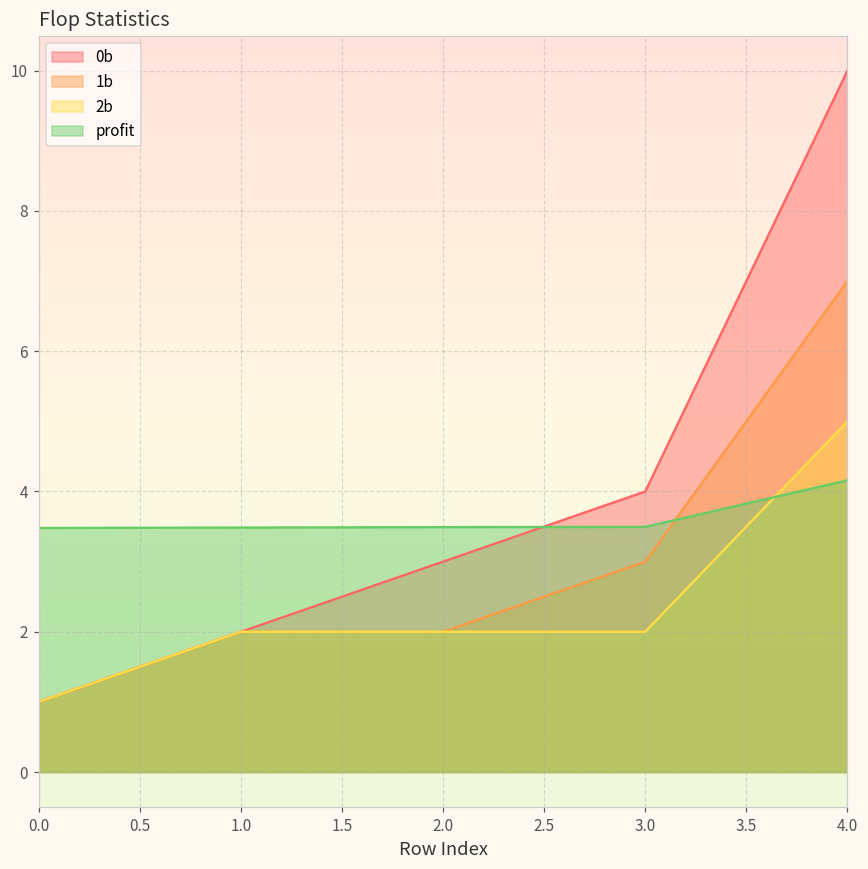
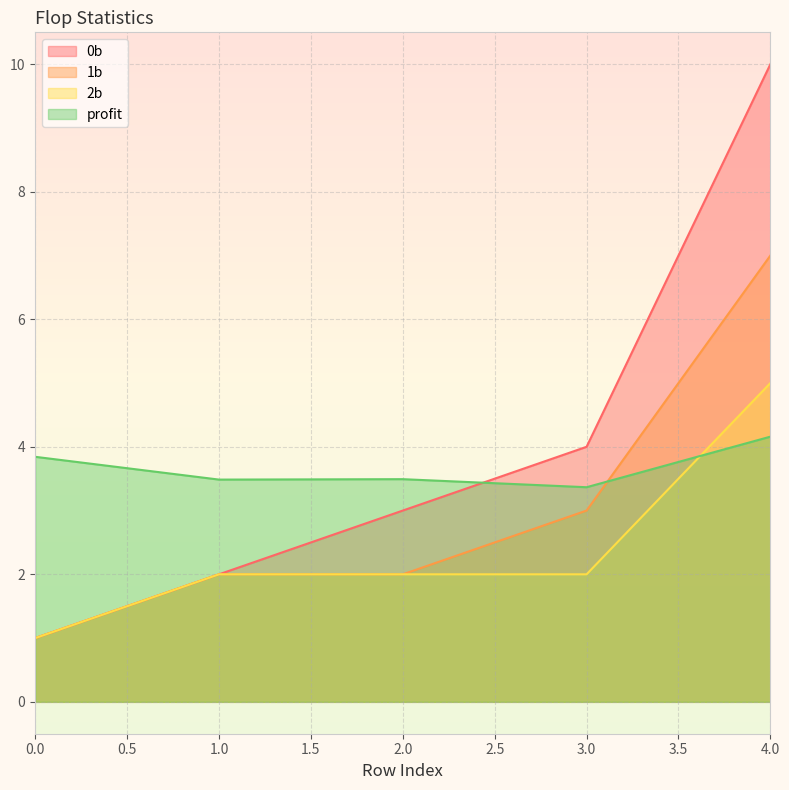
profit, 0.0: 3.5 -> 3.8
profit, 3.0: 3.5 -> 3.4
